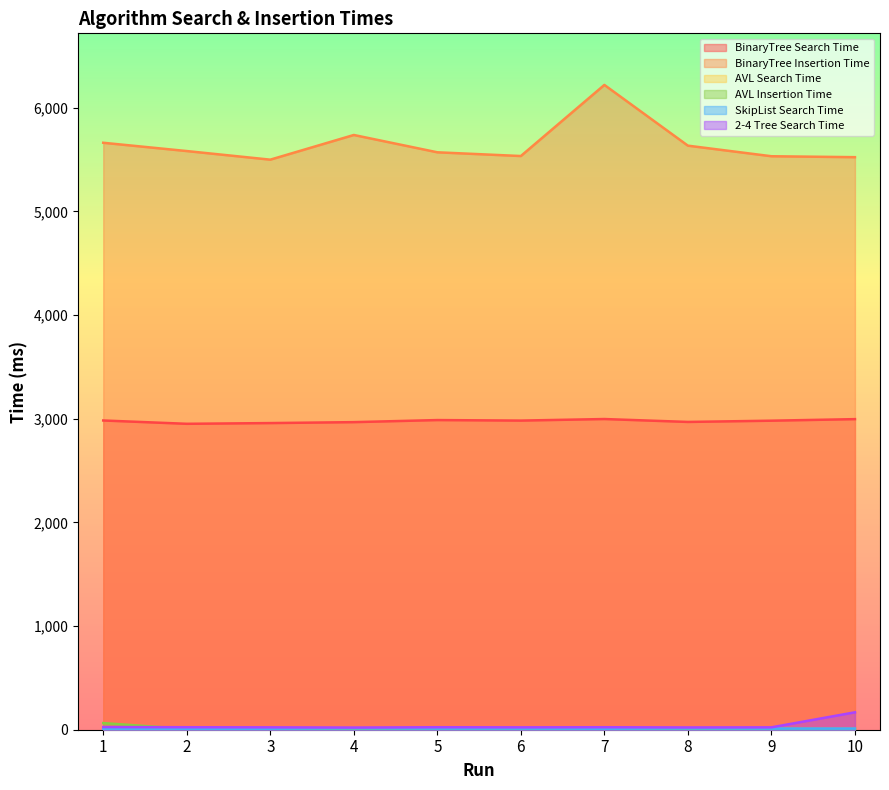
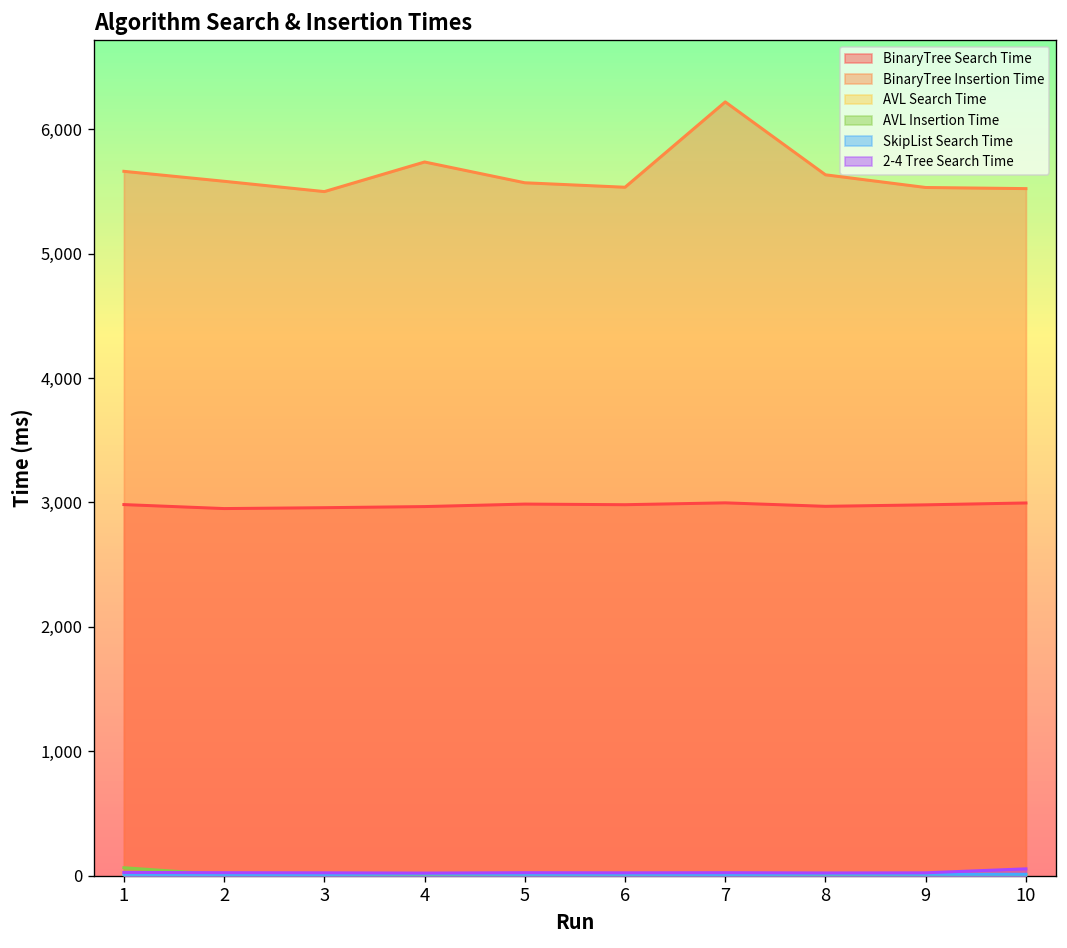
2-4 Tree Search Time, 10: 170 -> 60
